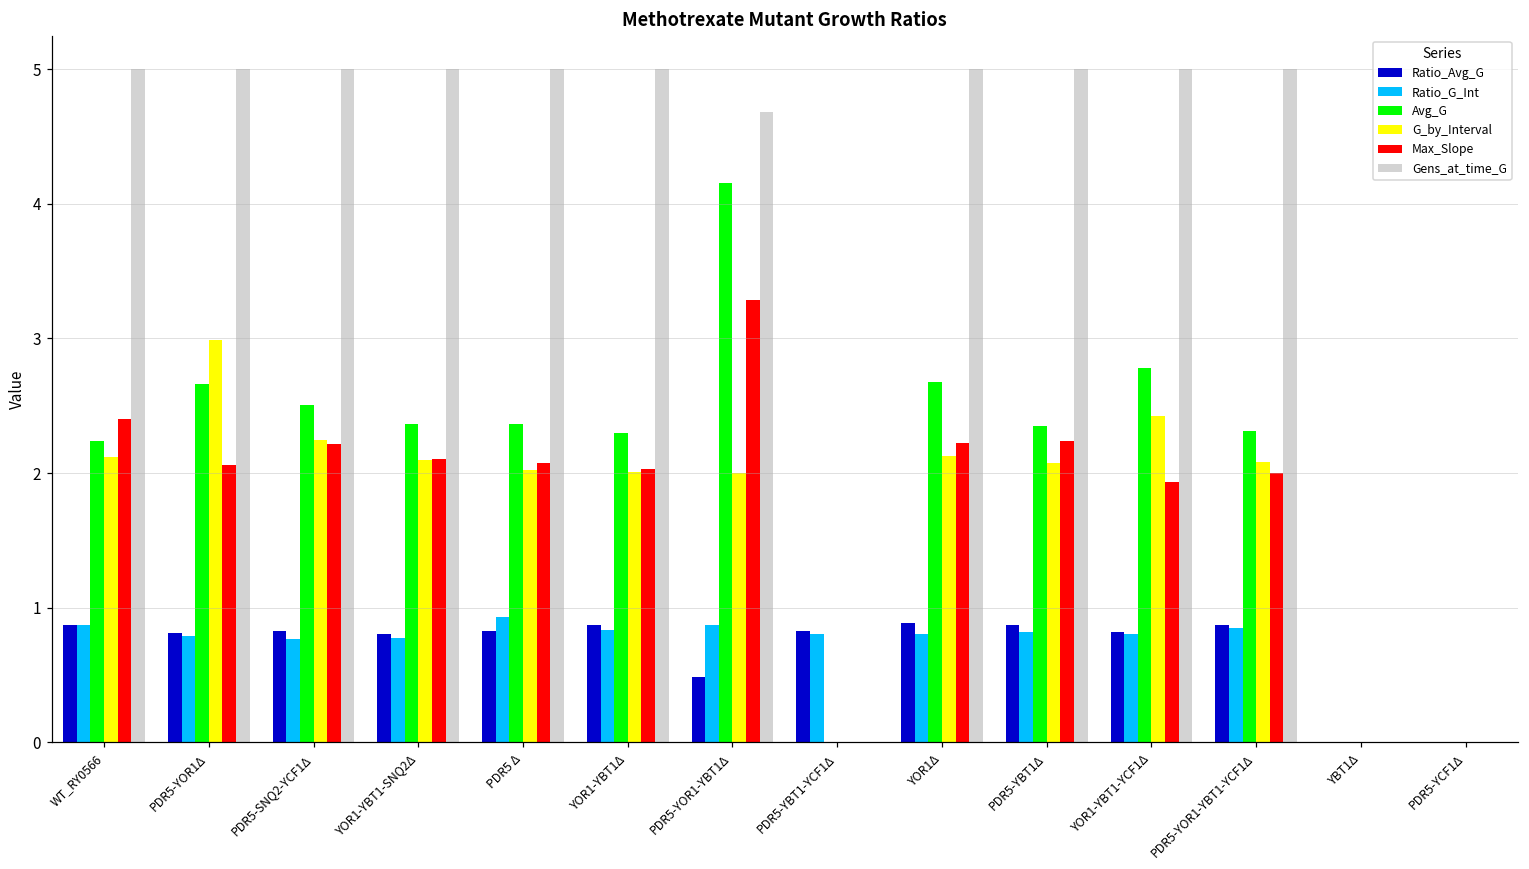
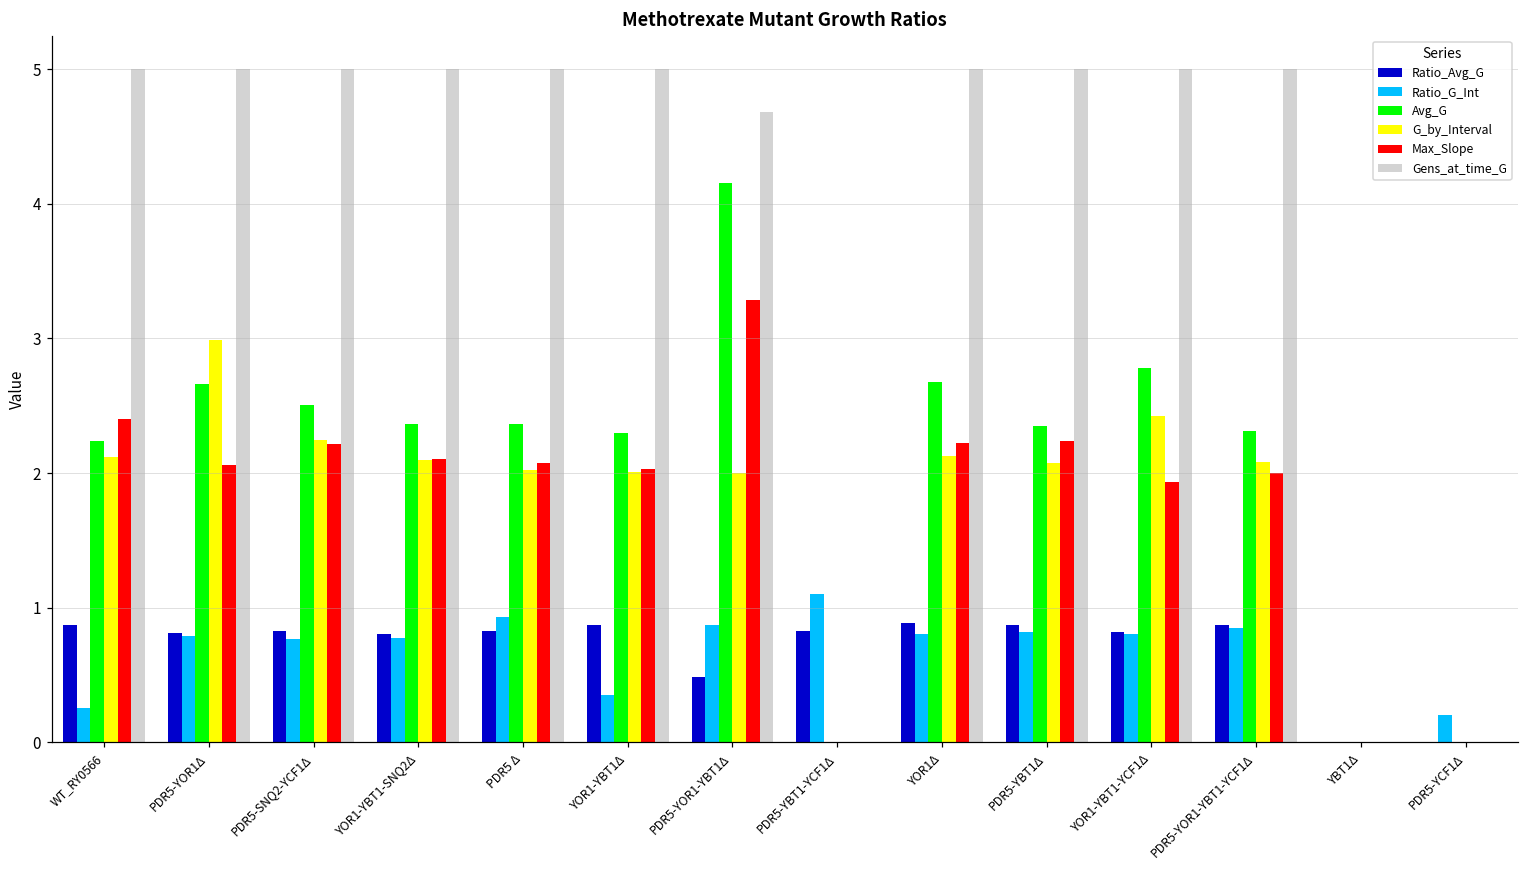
Ratio_G_Int, WT_RY0566: 0.87 -> 0.25
Ratio_G_Int, YOR1-YBT1Δ: 0.84 -> 0.35
Ratio_G_Int, PDR5-YBT1-YCF1Δ: 0.81 -> 1.11
Ratio_G_Int, PDR5-YCF1Δ: 0.0 -> 0.2
